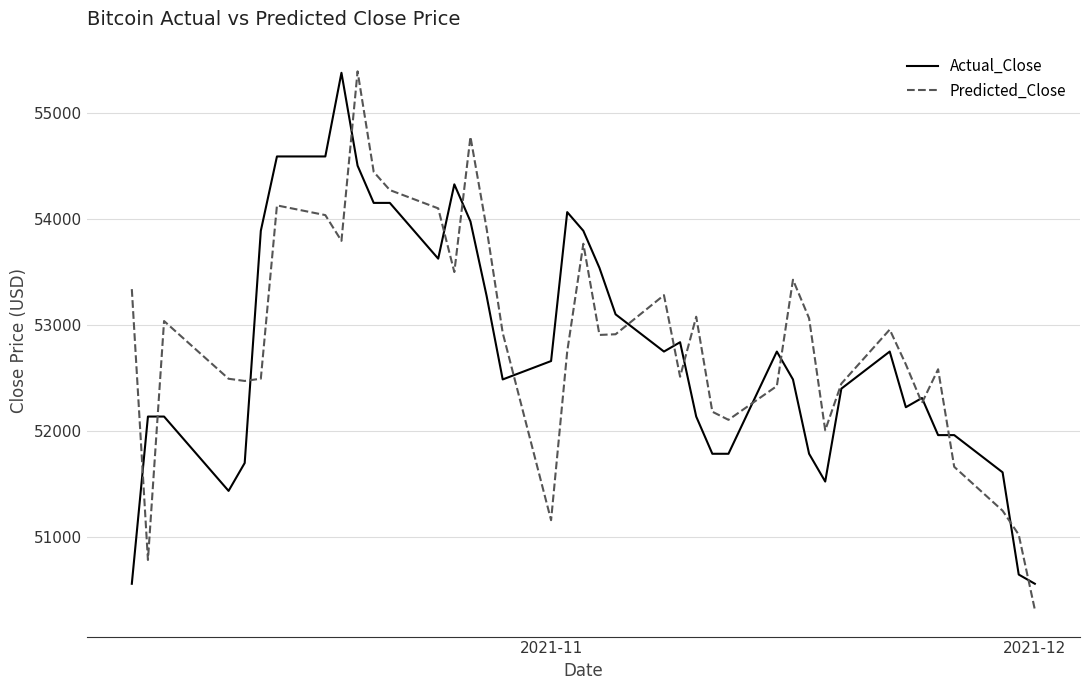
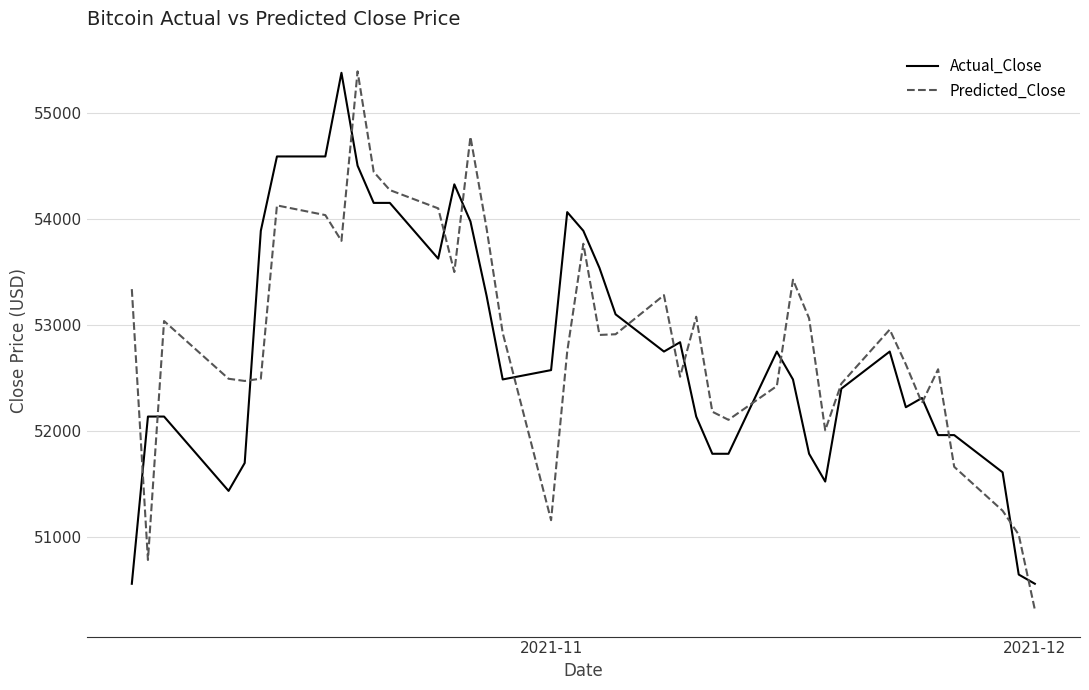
Actual_Close, 2021-11: 52660 -> 52570
